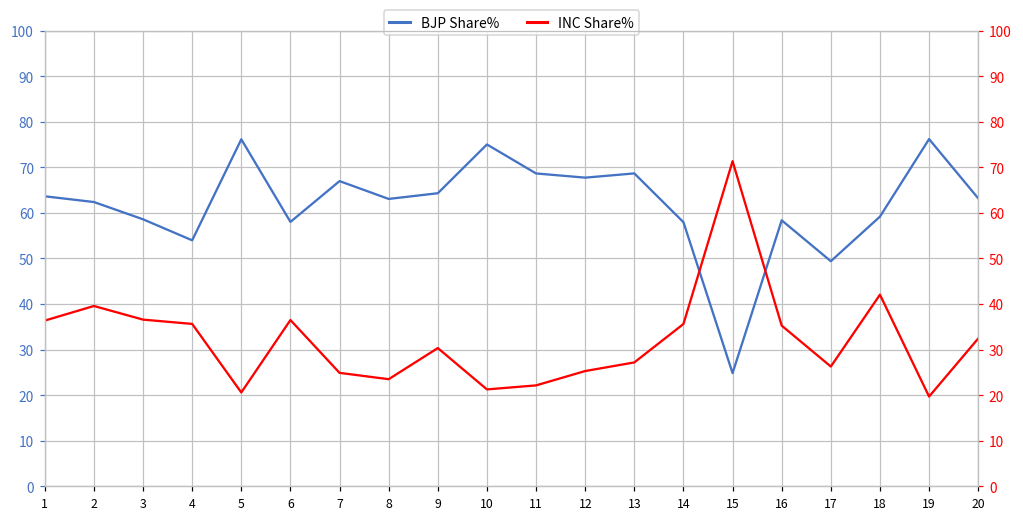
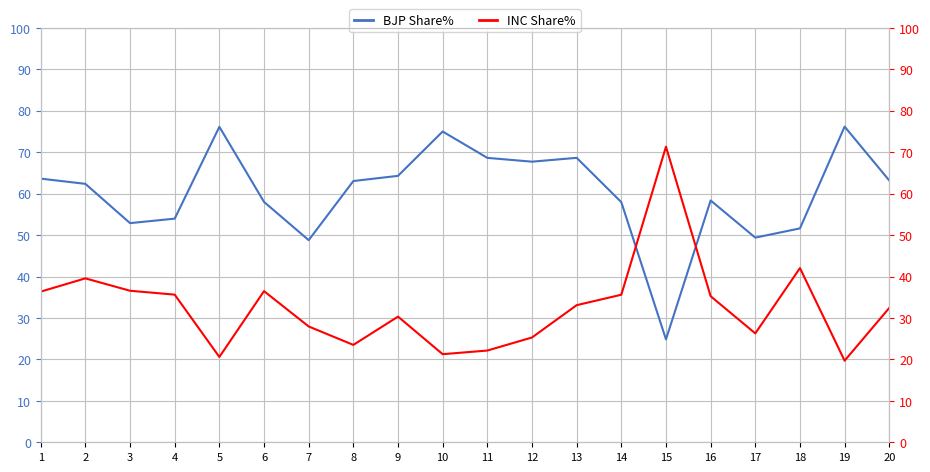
BJP Share%, 3: 59 -> 53
BJP Share%, 7: 67 -> 49
INC Share%, 7: 25 -> 28
INC Share%, 13: 27 -> 33
BJP Share%, 18: 59 -> 52
